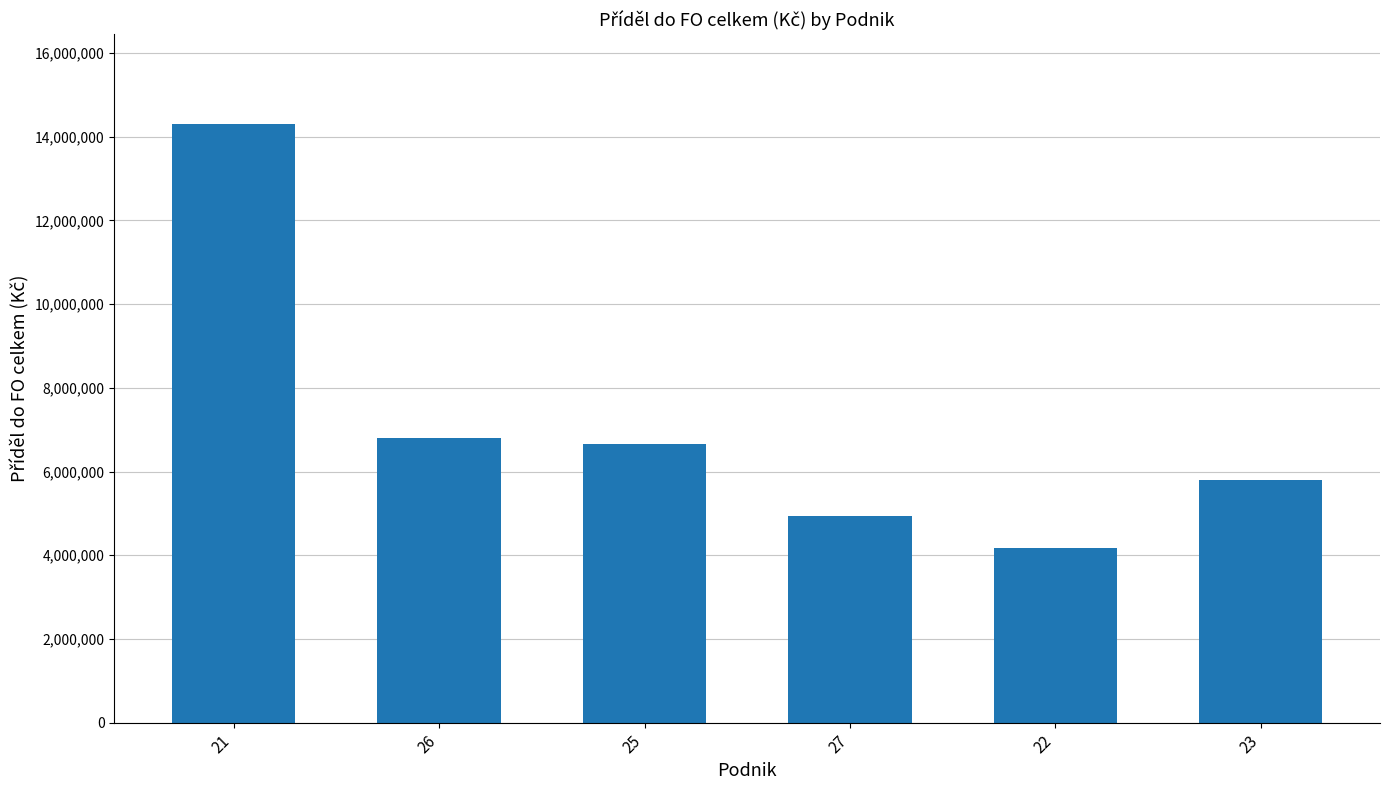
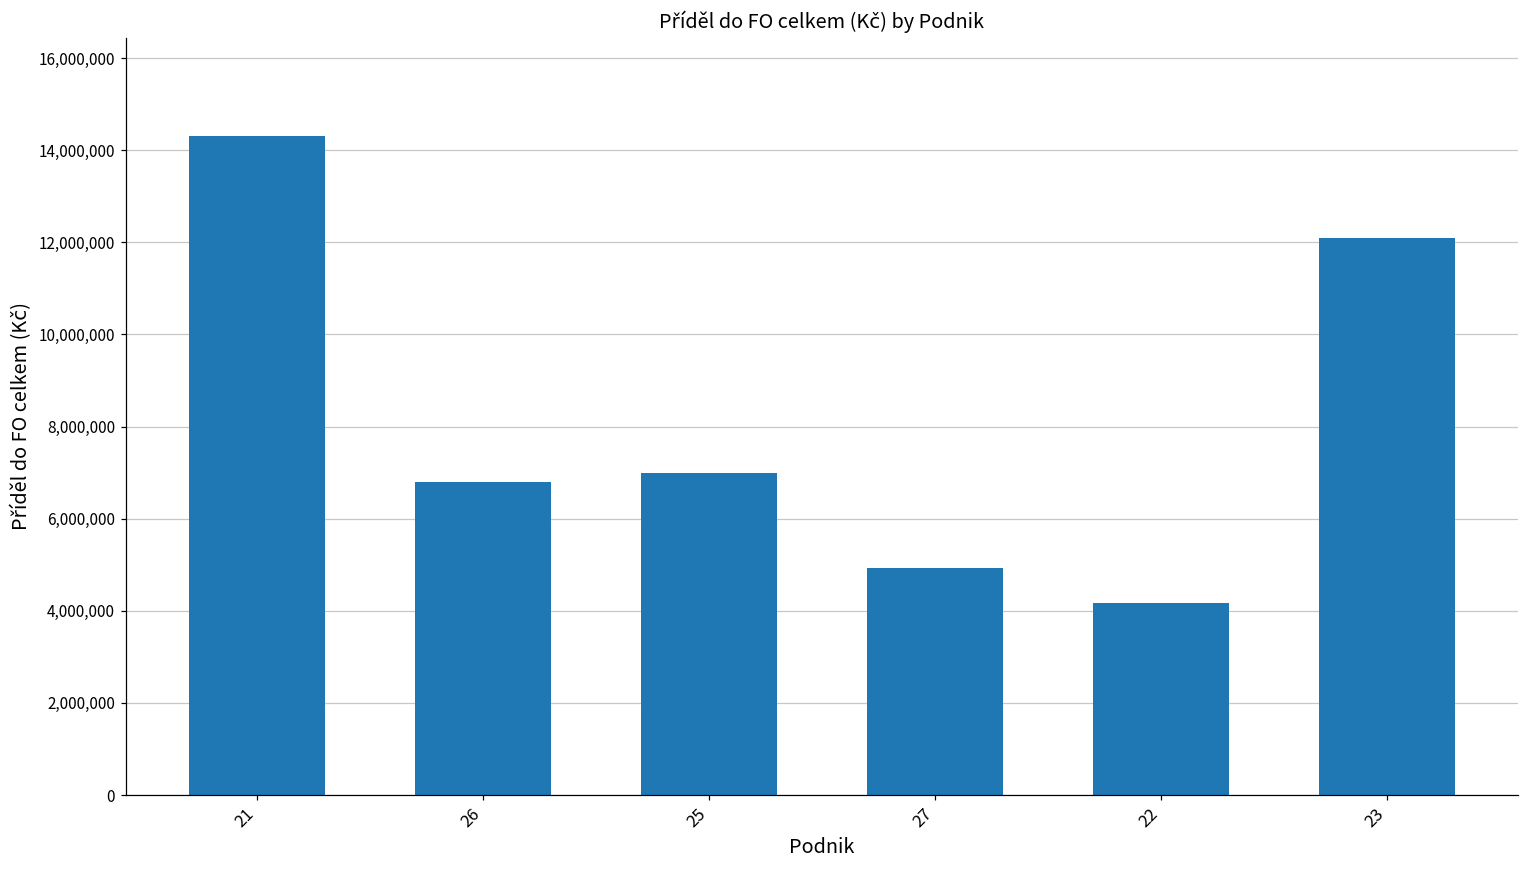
25: 6,700,000 -> 7,000,000
23: 5,800,000 -> 12,100,000
